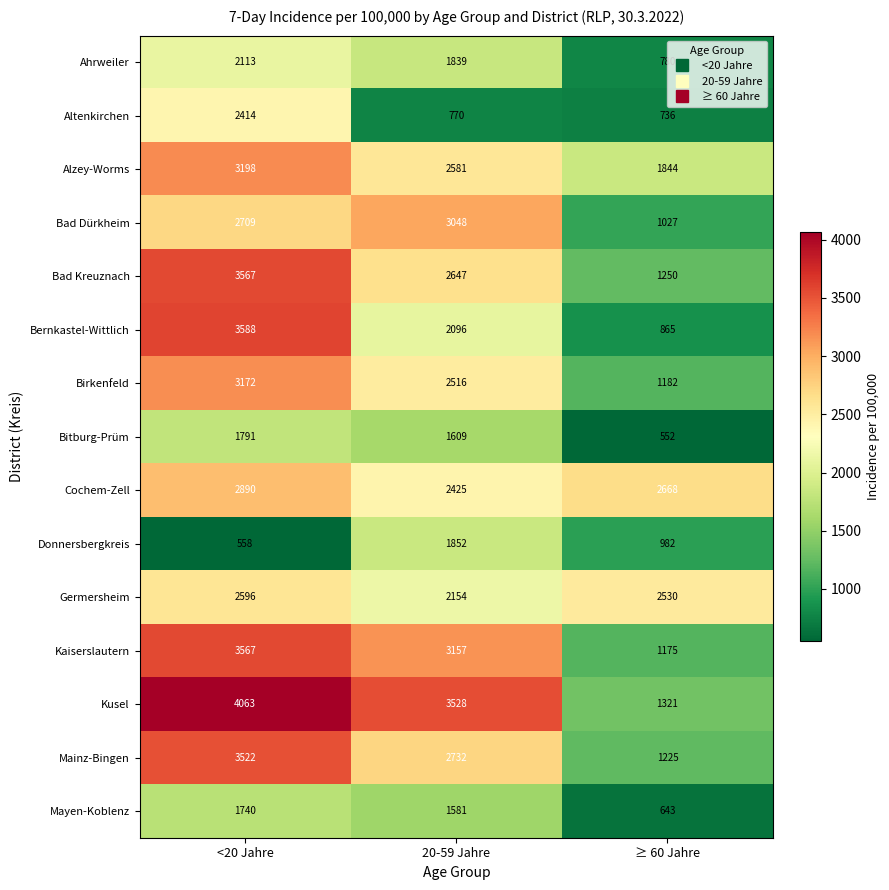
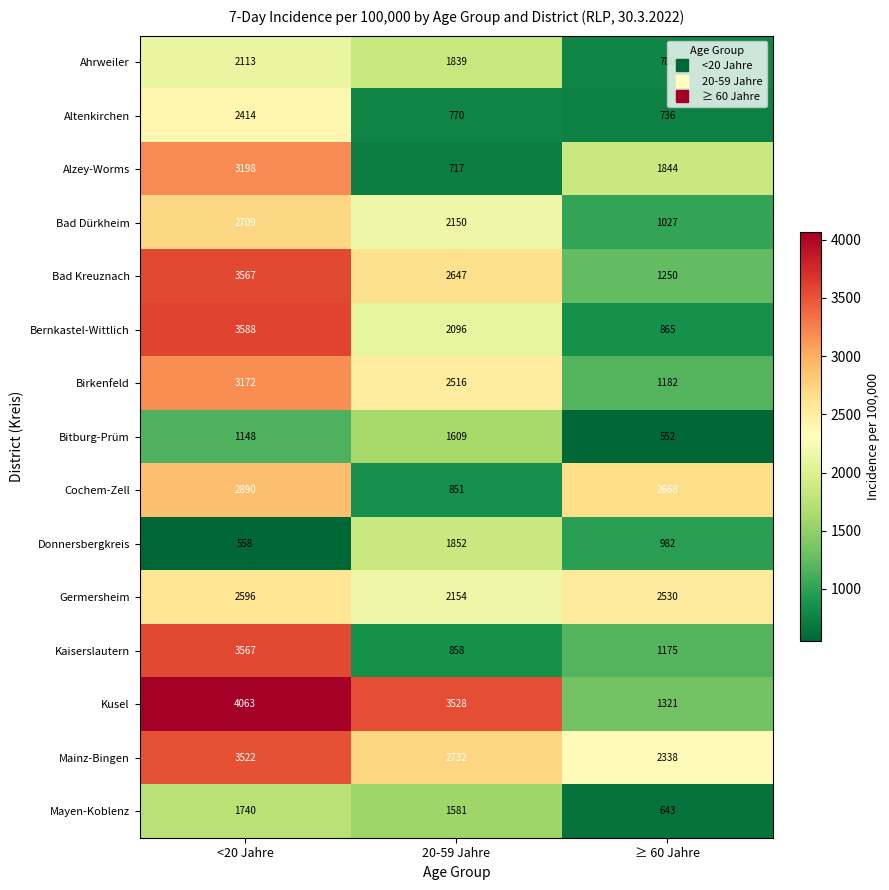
Alzey-Worms, 20-59 Jahre: 2581 -> 717
Bad Dürkheim, 20-59 Jahre: 3048 -> 2150
Bitburg-Prüm, <20 Jahre: 1791 -> 1148
Cochem-Zell, 20-59 Jahre: 2425 -> 851
Kaiserslautern, 20-59 Jahre: 3157 -> 858
Mainz-Bingen, ≥ 60 Jahre: 1225 -> 2338
